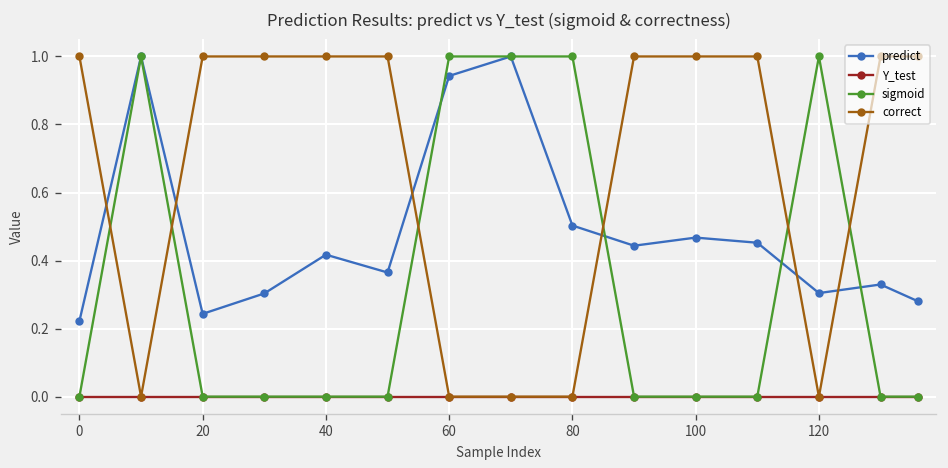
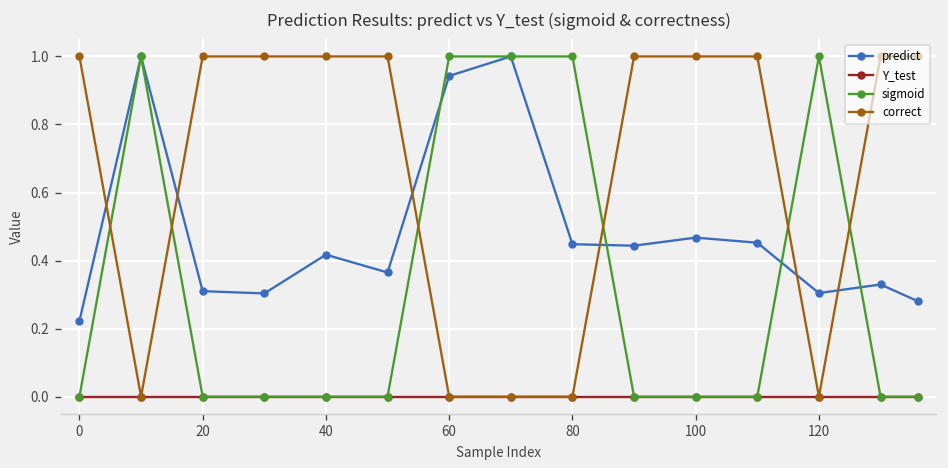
predict, 20: 0.24 -> 0.31
predict, 80: 0.50 -> 0.45
